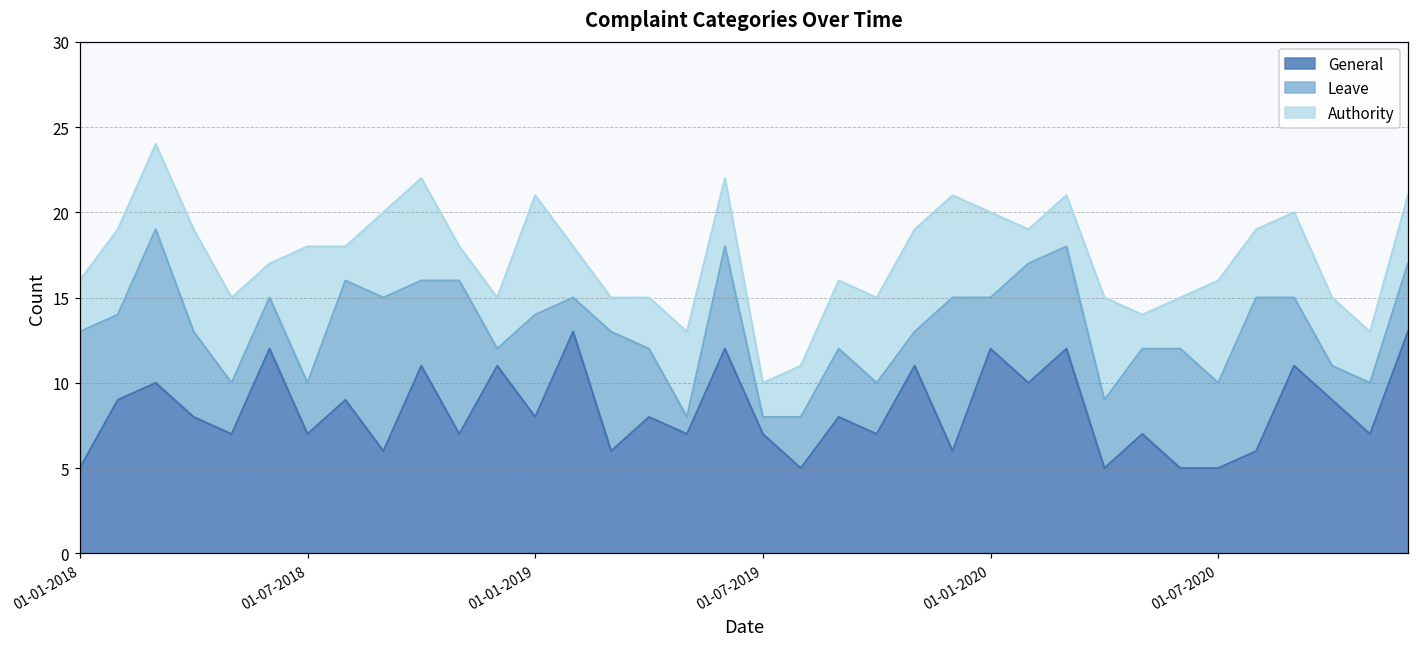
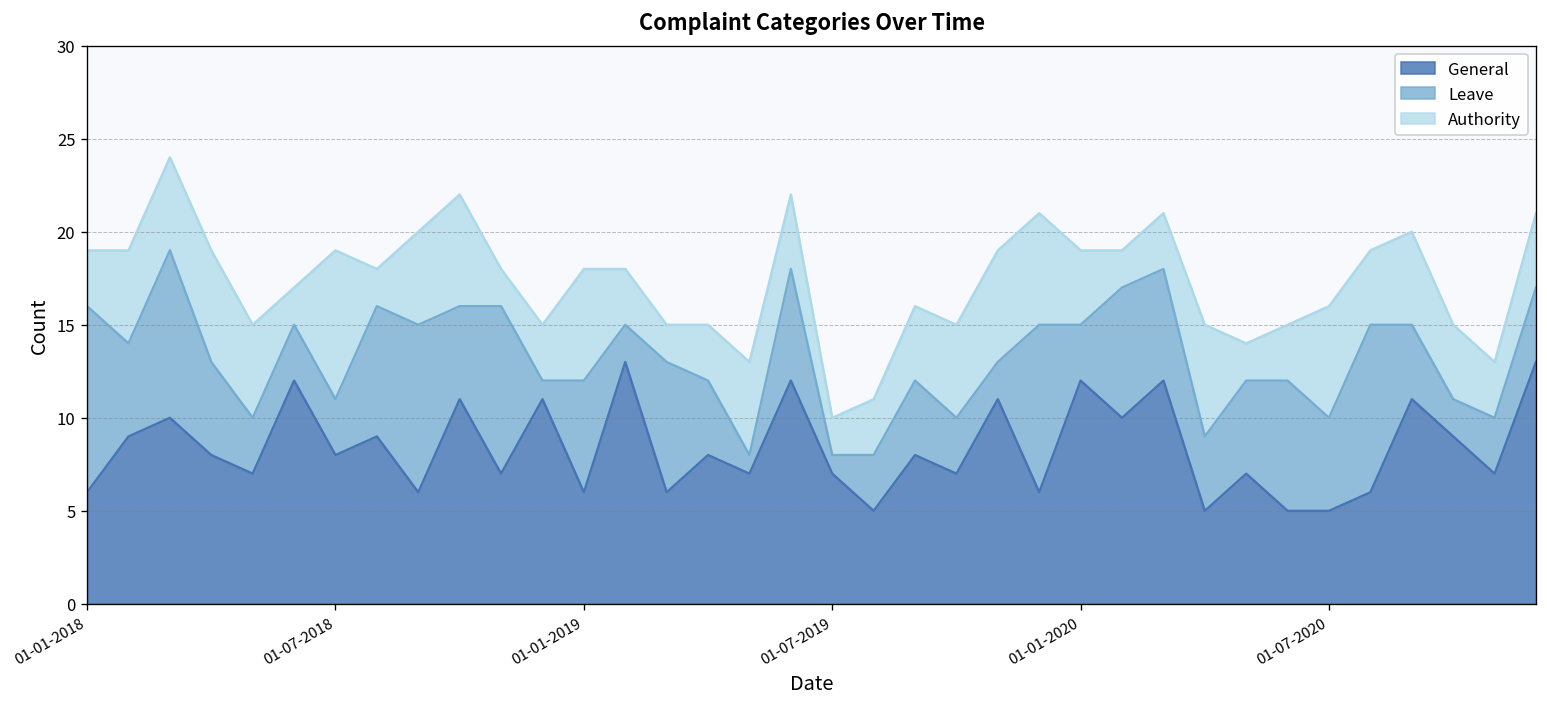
General, 01-01-2018: 5 -> 6
Leave, 01-01-2018: 8 -> 10
General, 01-07-2018: 7 -> 8
General, 01-01-2019: 8 -> 6
Authority, 01-01-2019: 7 -> 6
Authority, 01-01-2020: 5 -> 4
